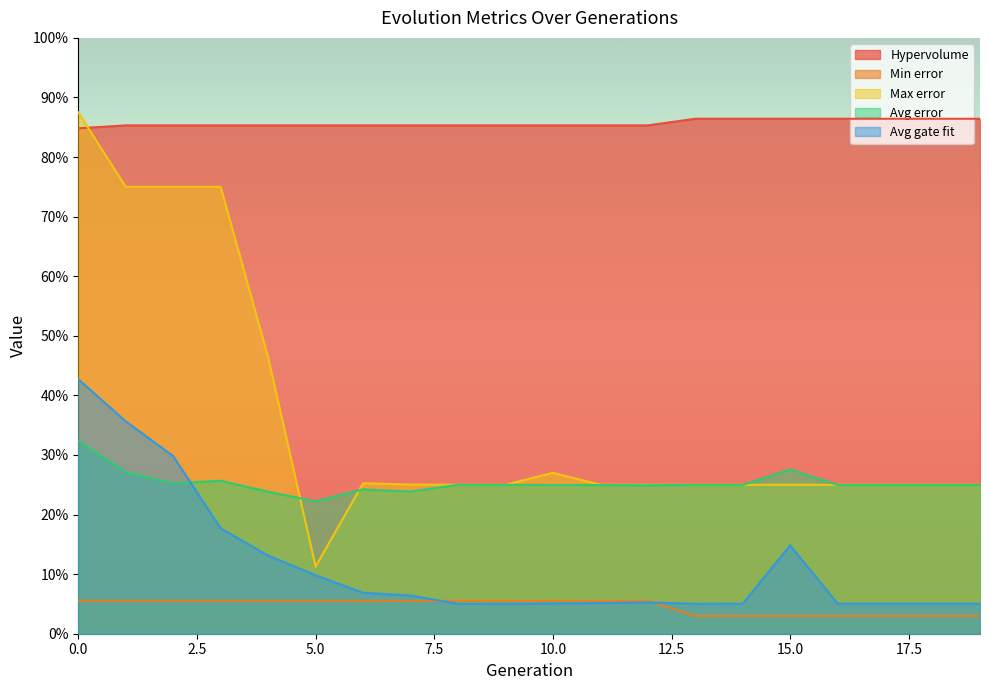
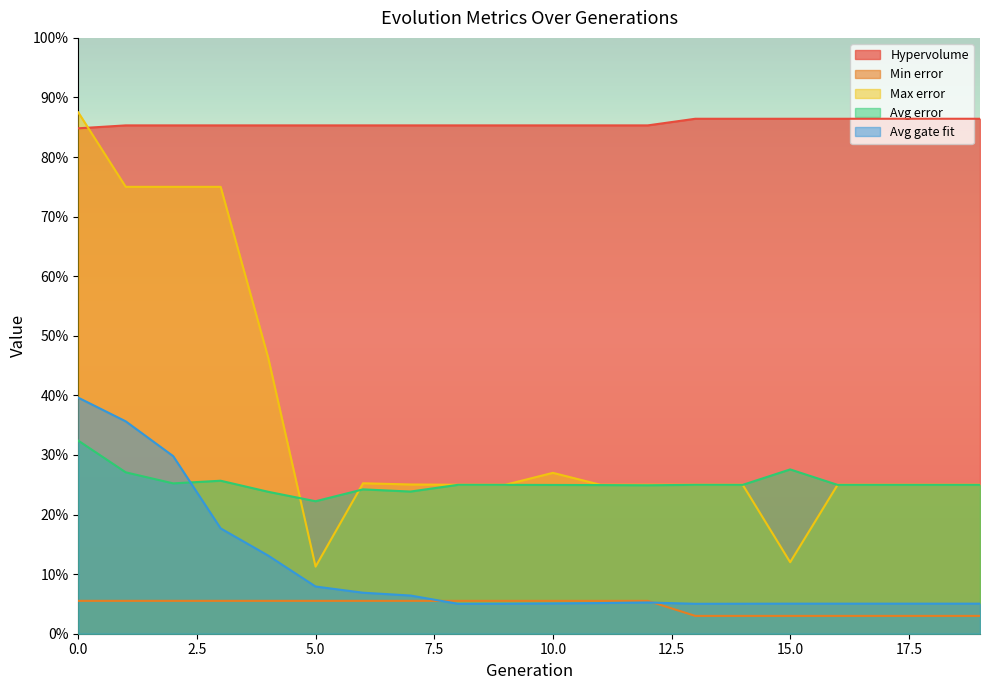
Avg gate fit, 0.0: 43% -> 40%
Avg gate fit, 5.0: 10% -> 8%
Max error, 15.0: 25% -> 12%
Avg gate fit, 15.0: 15% -> 5%
